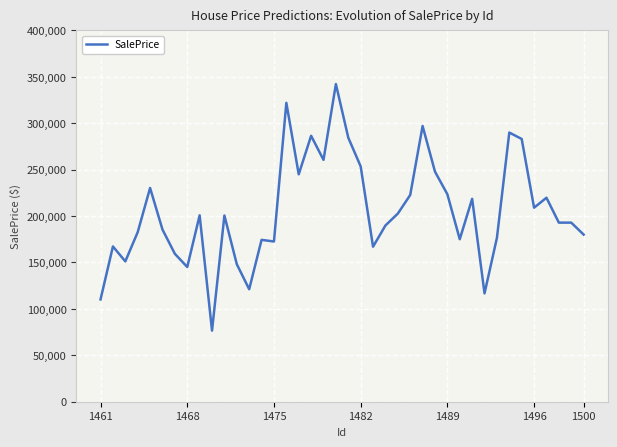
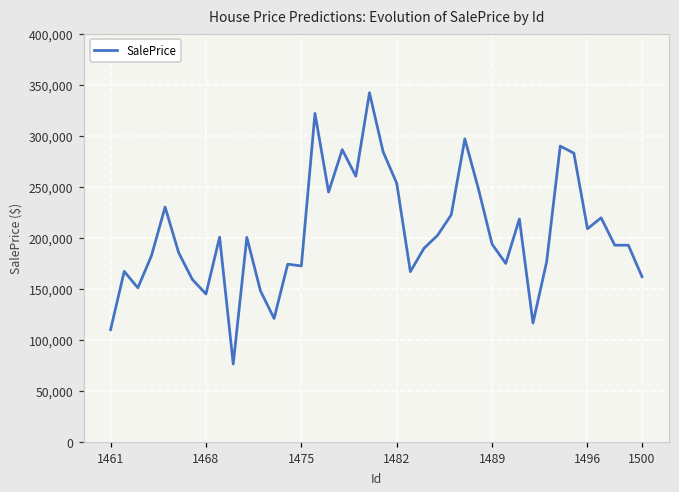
1489: 220,000 -> 190,000
1500: 180,000 -> 160,000
